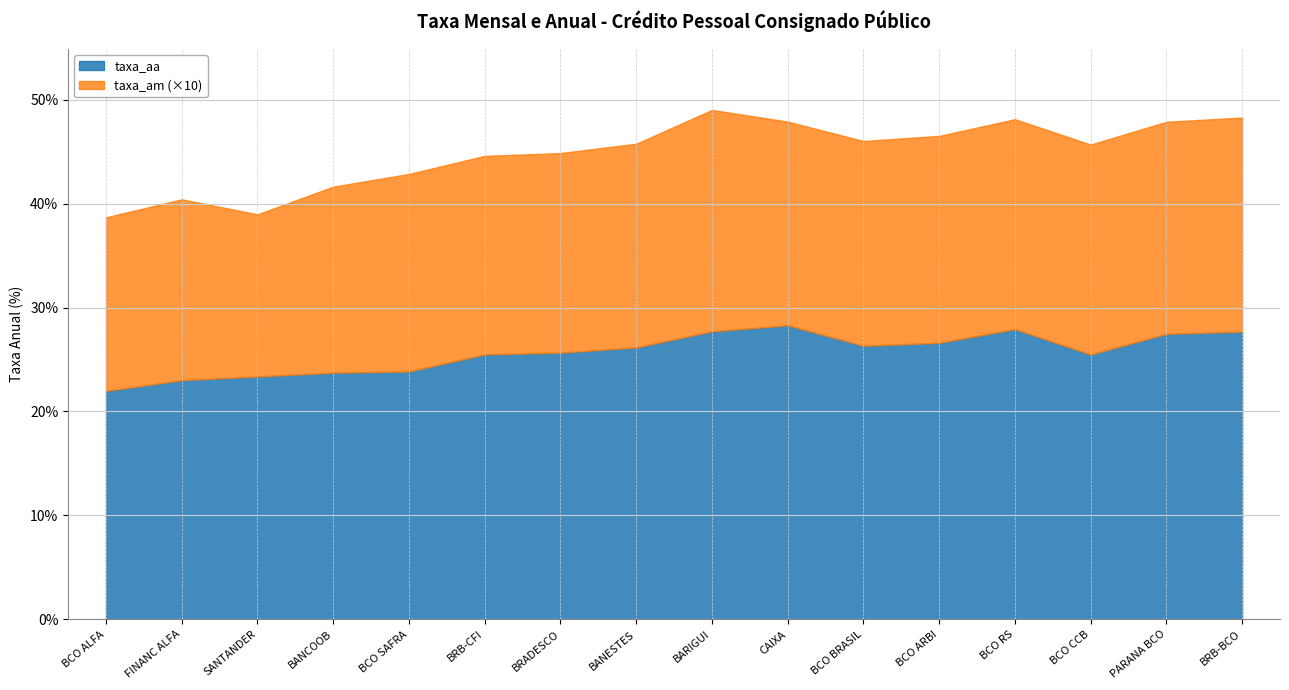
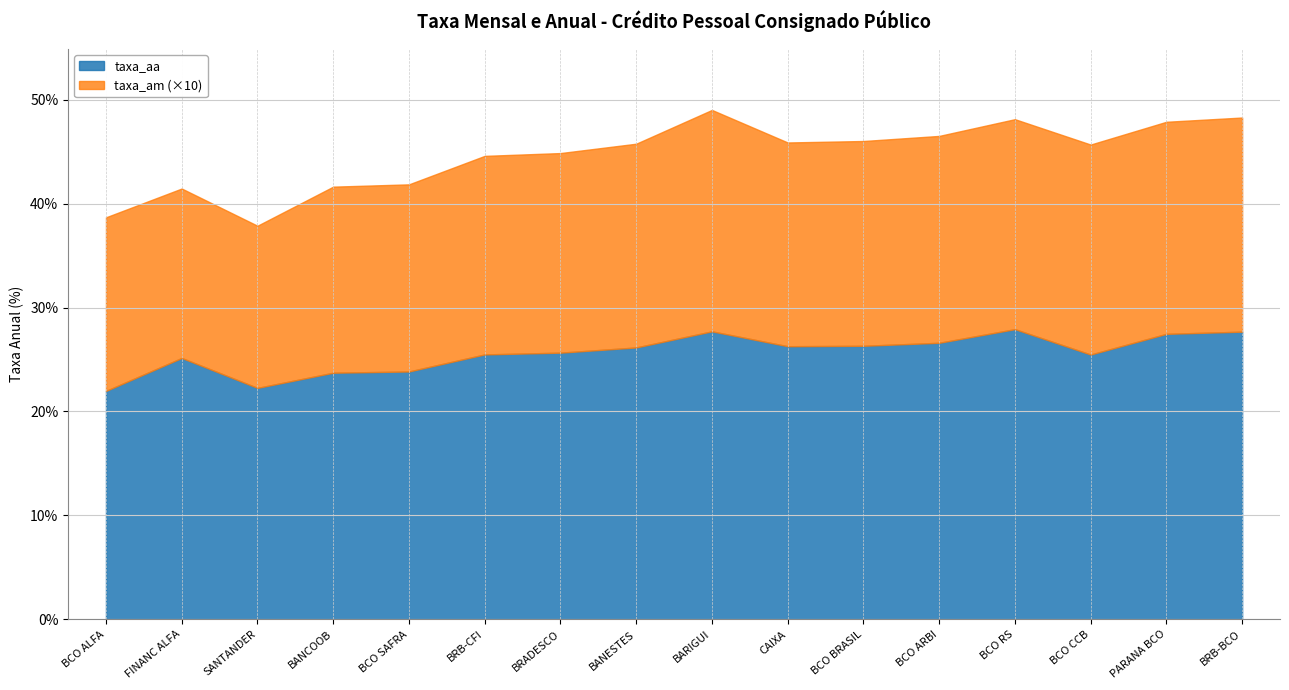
taxa_aa, FINANC ALFA: 23.0% -> 25.2%
taxa_am (×10), FINANC ALFA: 17.4% -> 16.3%
taxa_aa, SANTANDER: 23.4% -> 22.3%
taxa_am (×10), BCO SAFRA: 19.0% -> 18.0%
taxa_aa, CAIXA: 28.3% -> 26.3%
